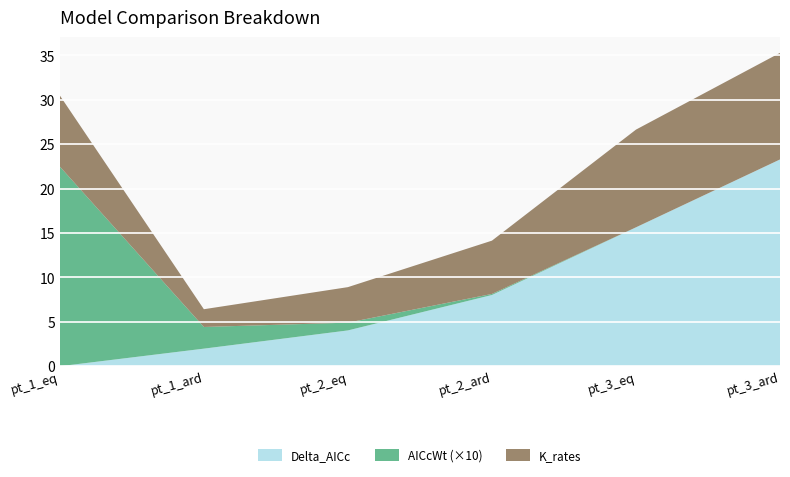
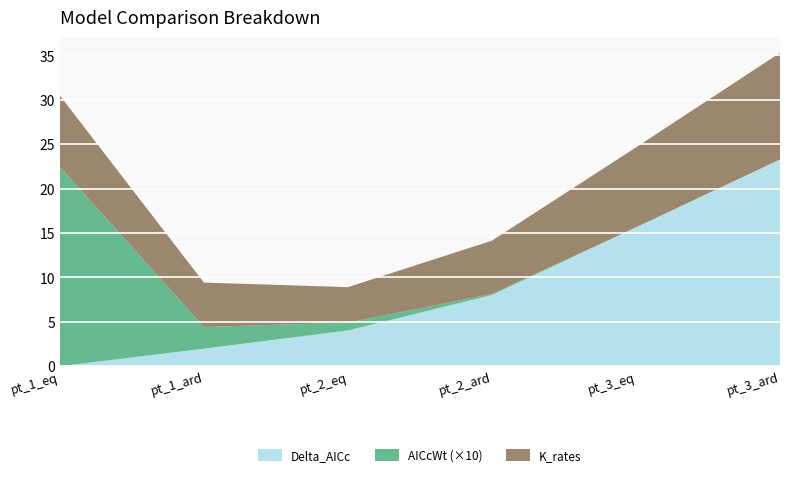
K_rates, pt_1_ard: 2 -> 5
K_rates, pt_3_eq: 11 -> 9
